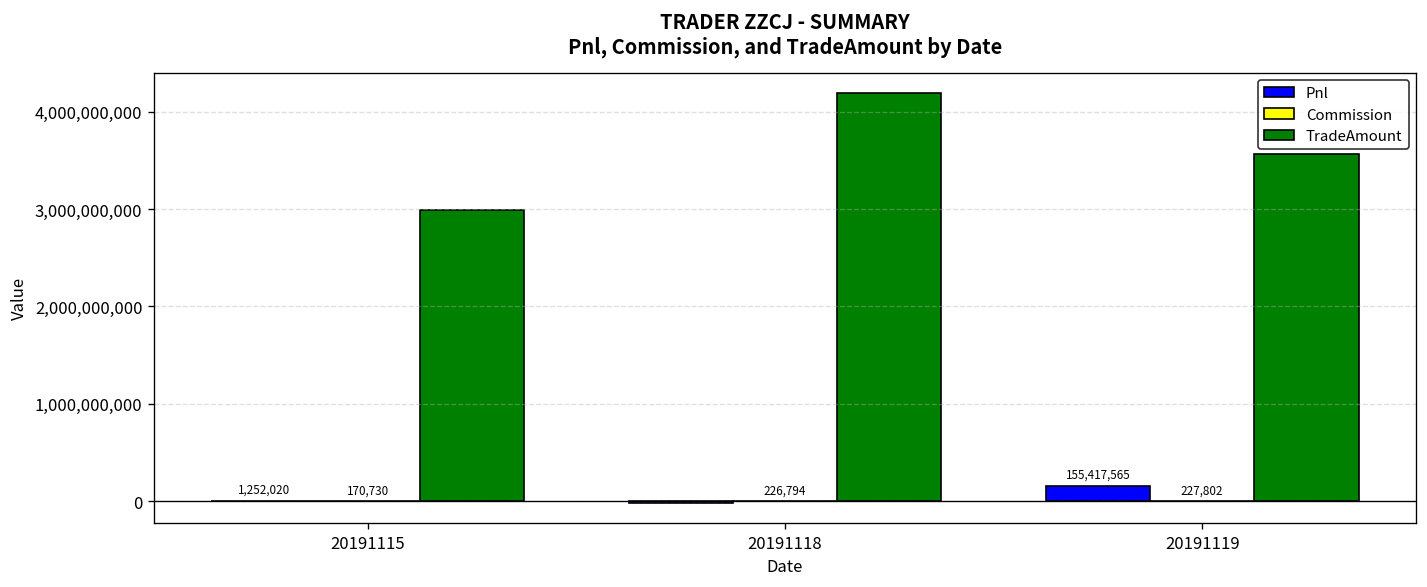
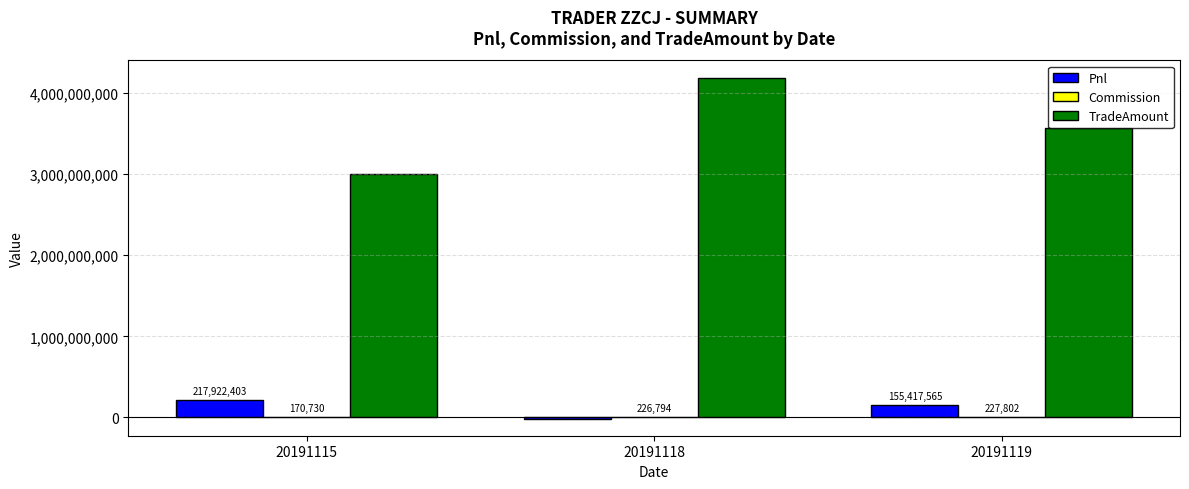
Pnl, 20191115: 1,252,020 -> 217,922,403
